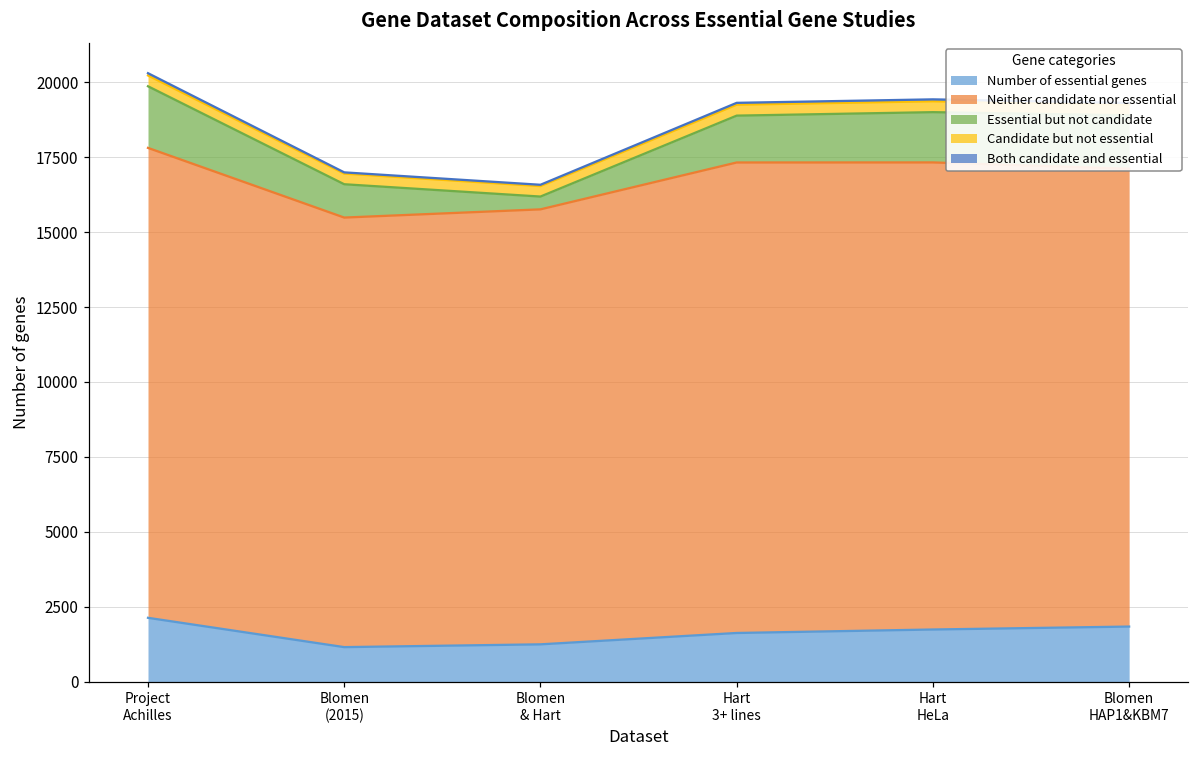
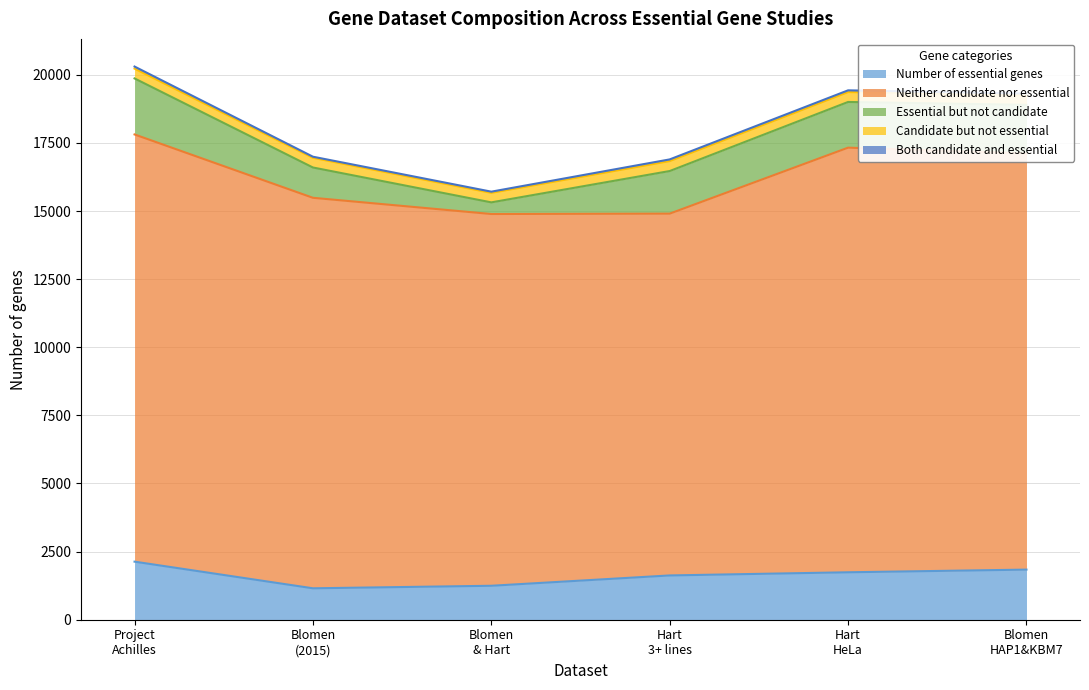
Neither candidate nor essential, Blomen & Hart: 14500 -> 13600
Neither candidate nor essential, Hart 3+ lines: 15700 -> 13300
